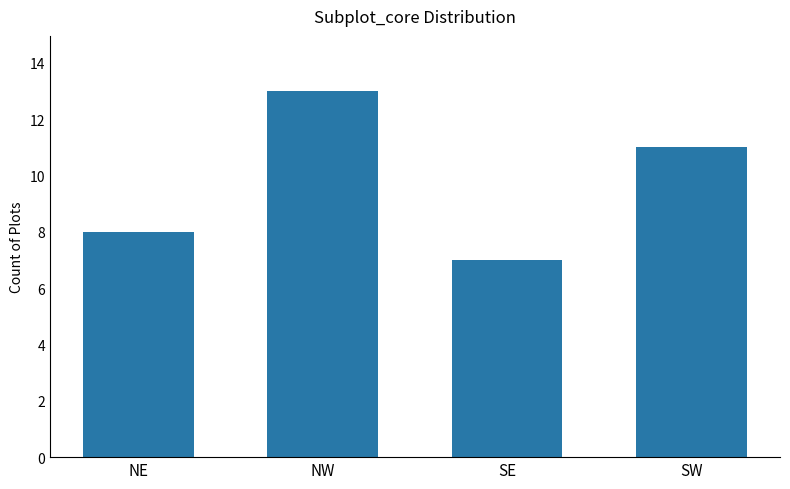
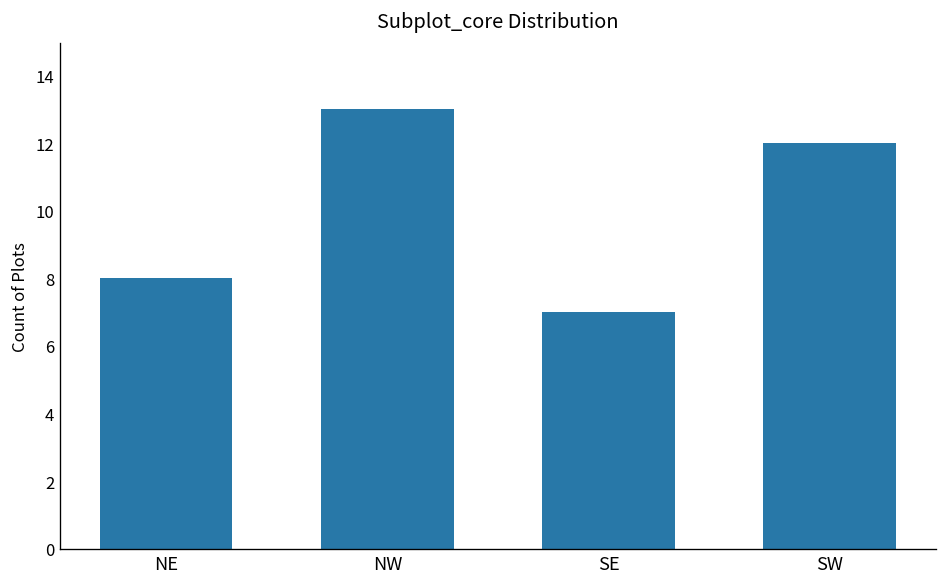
SW: 11 -> 12
